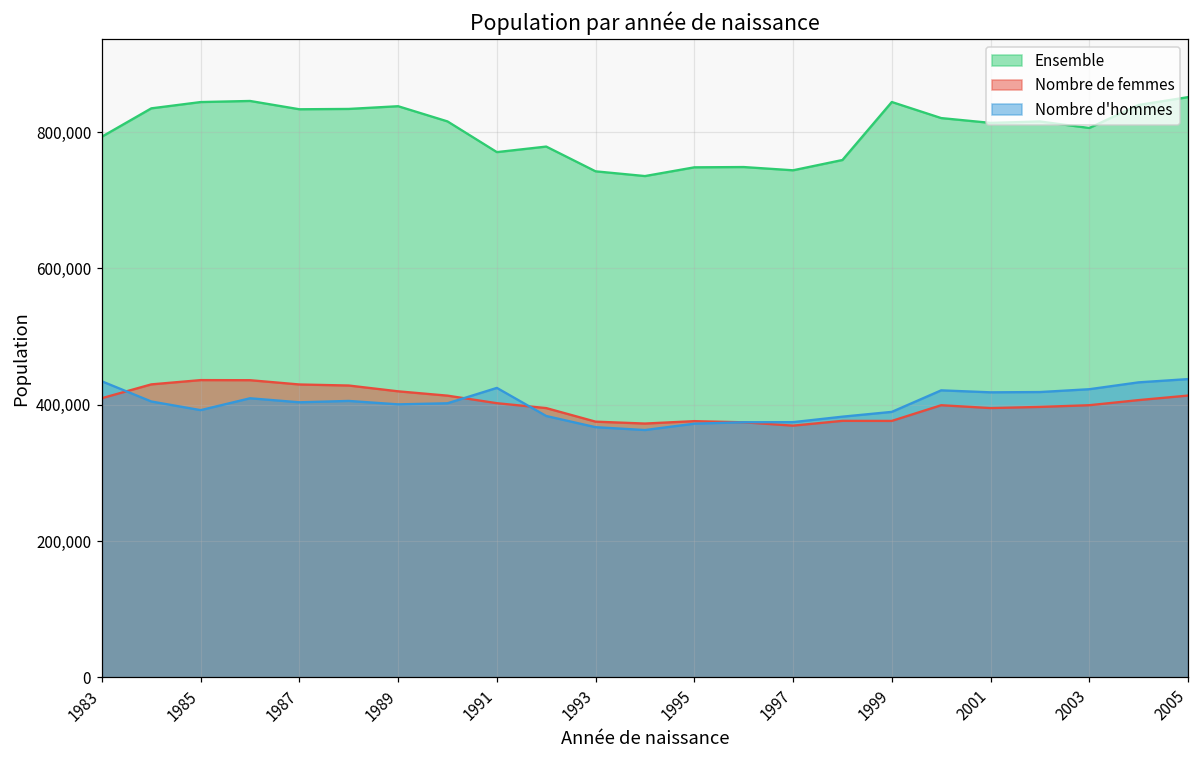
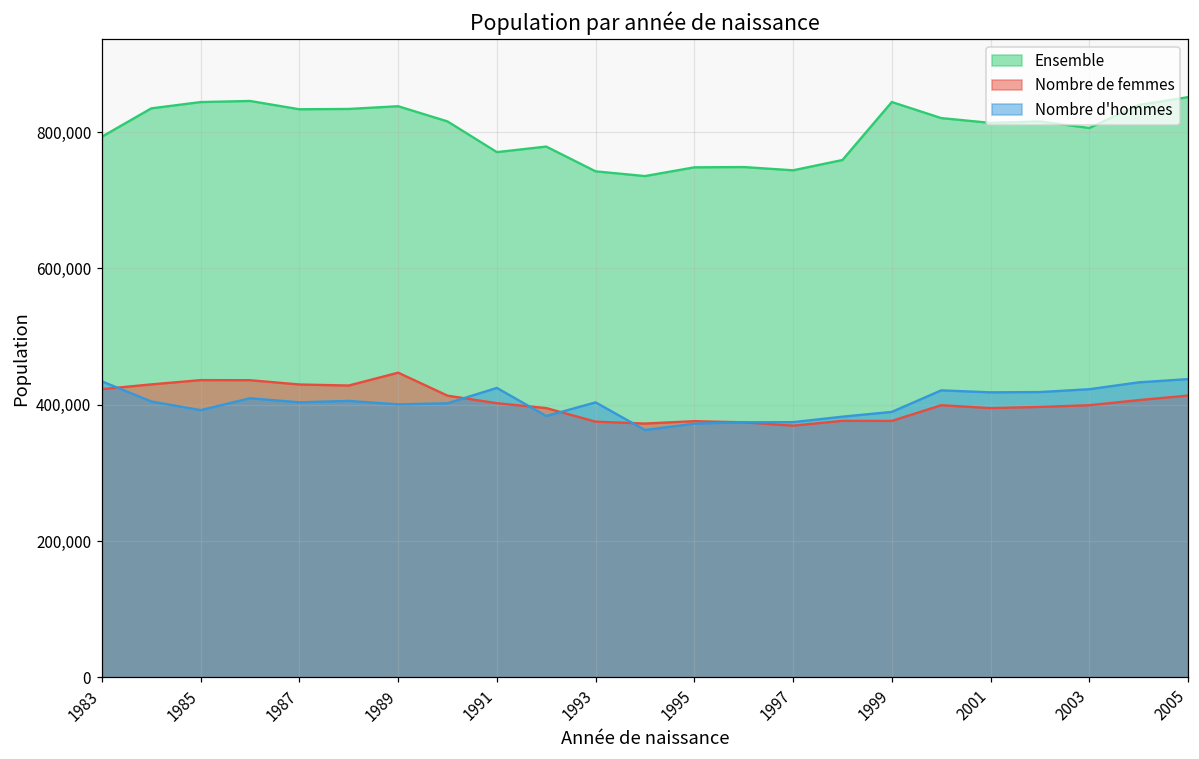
Nombre de femmes, 1983: 410,000 -> 420,000
Nombre de femmes, 1989: 420,000 -> 450,000
Nombre d'hommes, 1993: 370,000 -> 400,000
